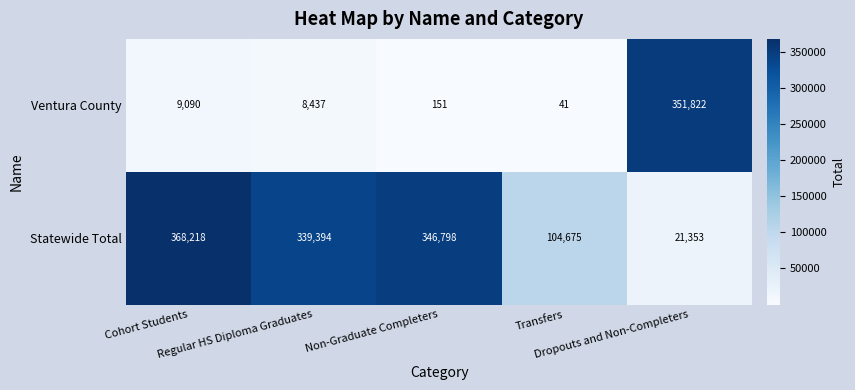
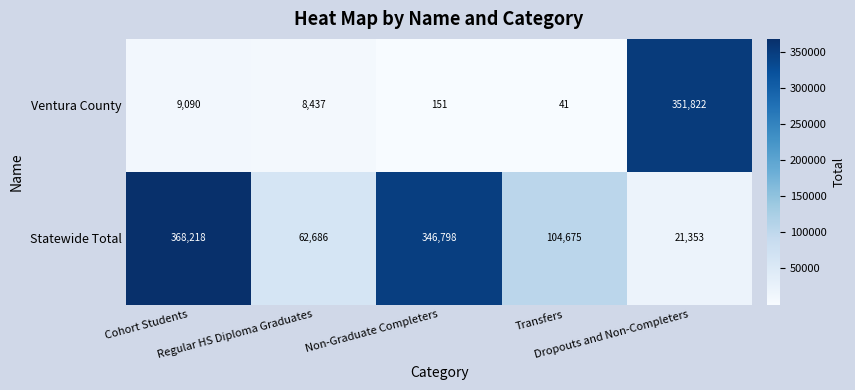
Statewide Total, Regular HS Diploma Graduates: 339,394 -> 62,686
